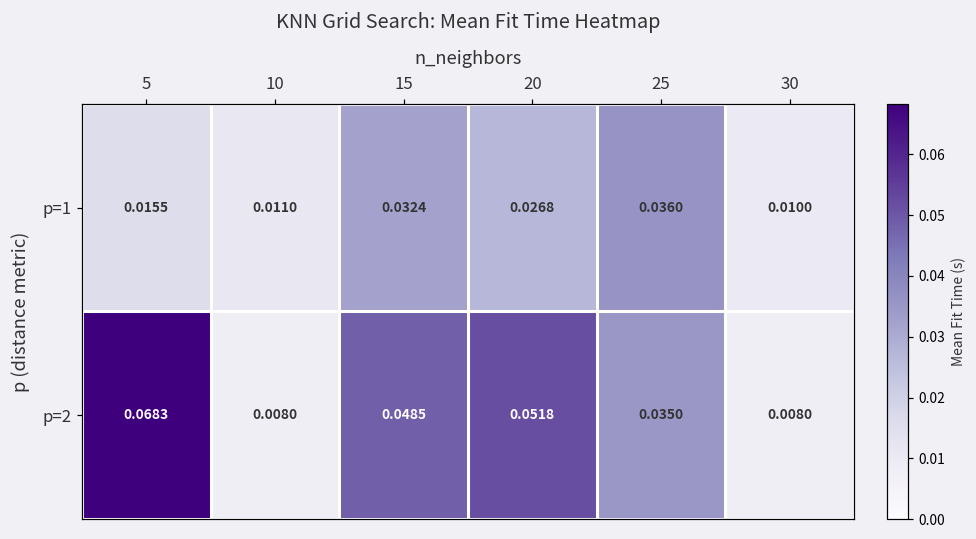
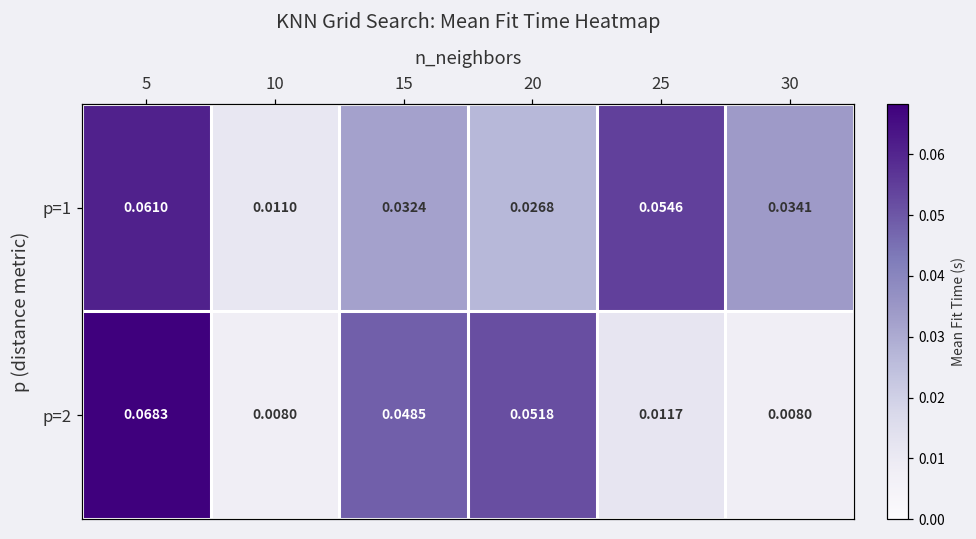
p=1, 5: 0.0155 -> 0.0610
p=1, 25: 0.0360 -> 0.0546
p=1, 30: 0.0100 -> 0.0341
p=2, 25: 0.0350 -> 0.0117
